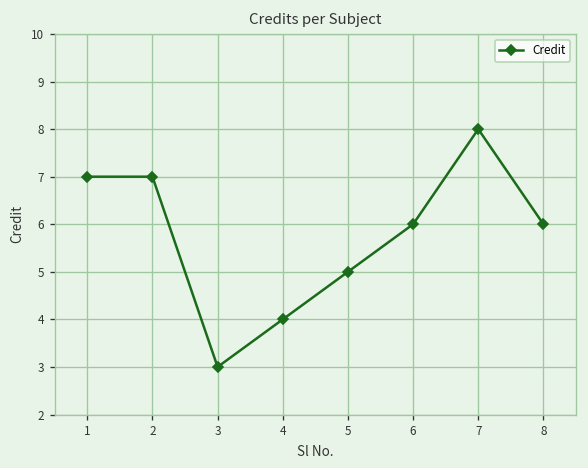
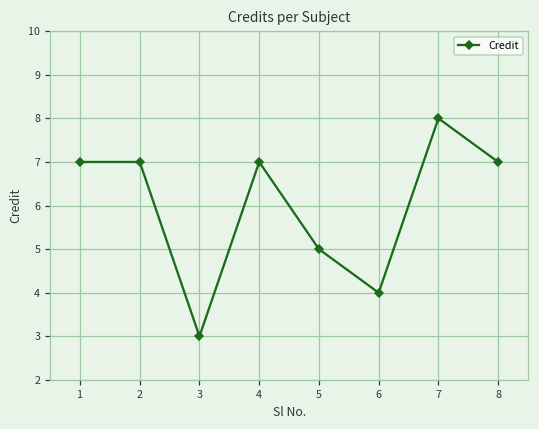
4: 4 -> 7
6: 6 -> 4
8: 6 -> 7
